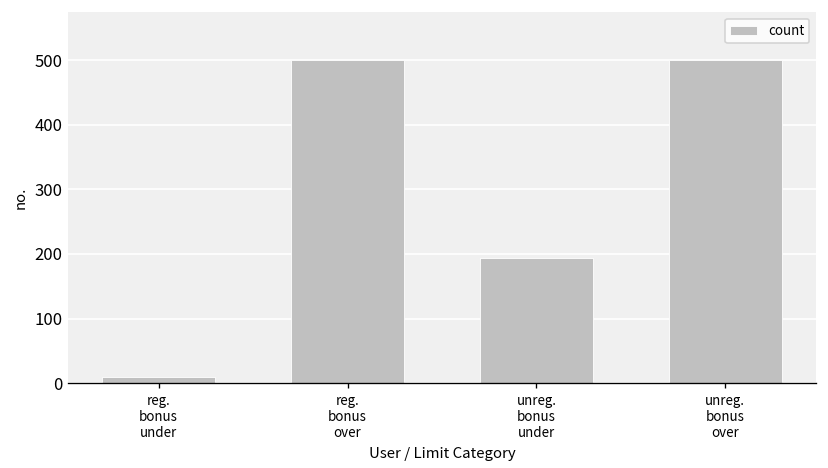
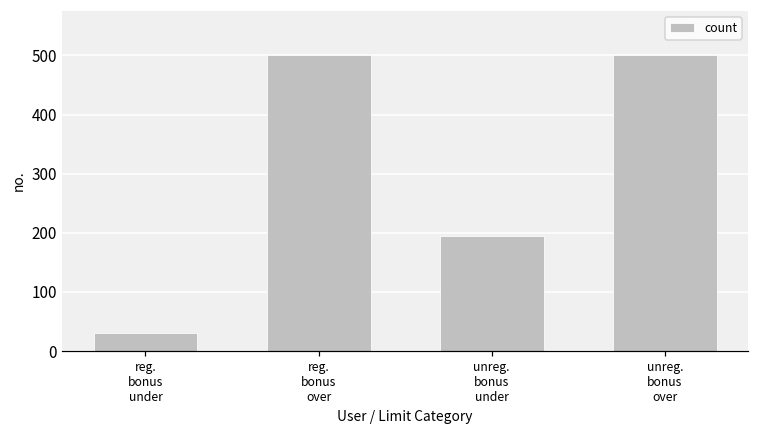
reg. bonus under: 10 -> 30
